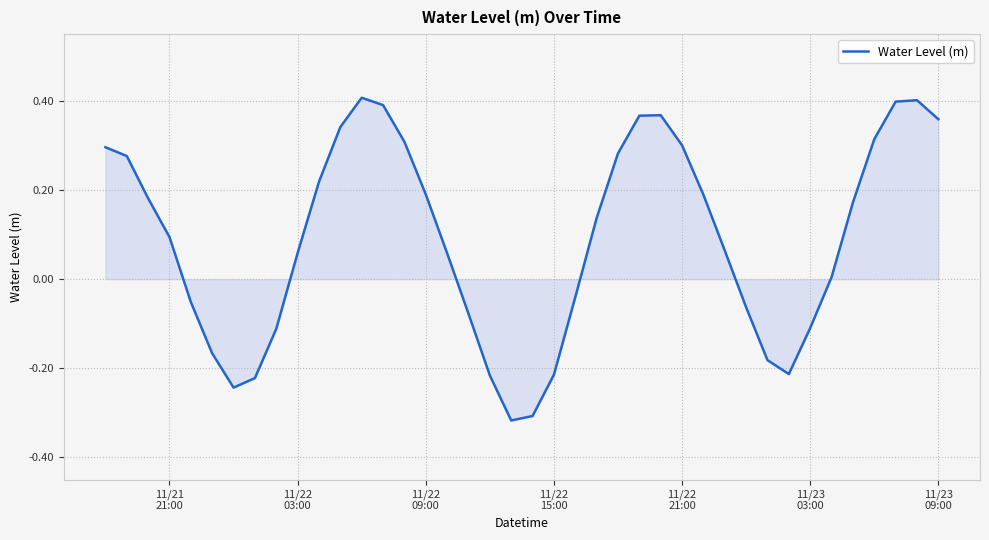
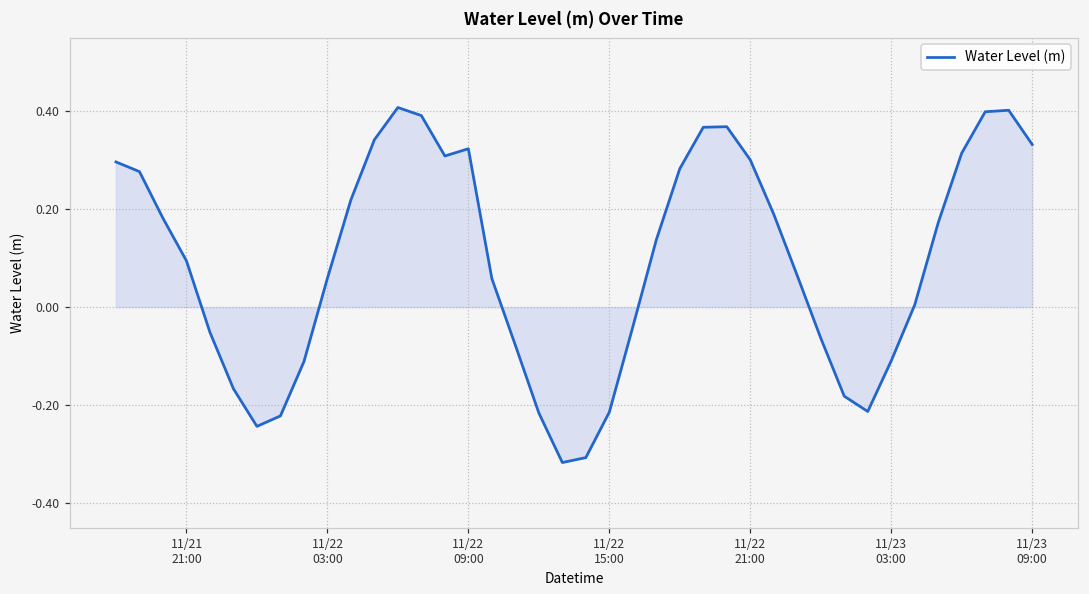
Water Level (m), 11/22 09:00: 0.19 -> 0.32
Water Level (m), 11/23 09:00: 0.36 -> 0.33
